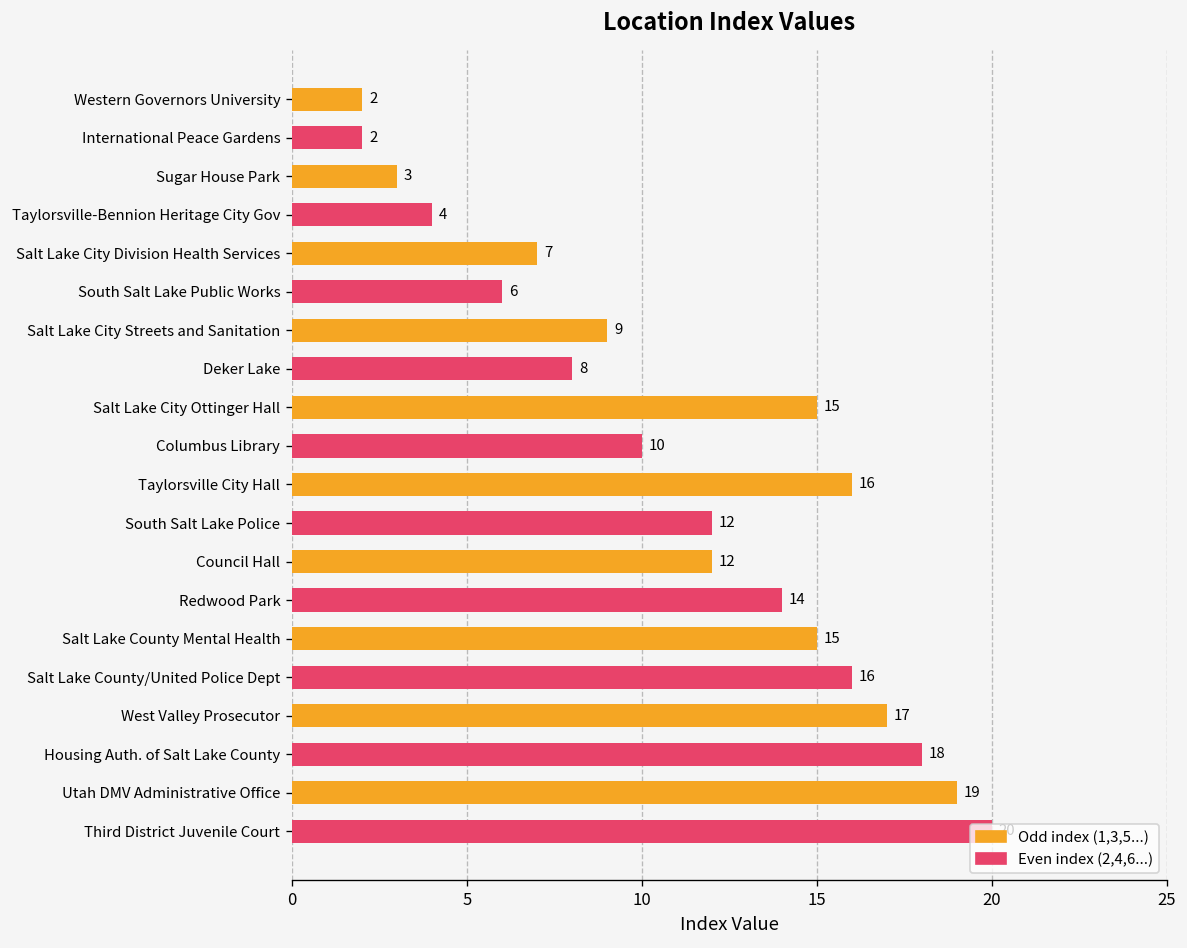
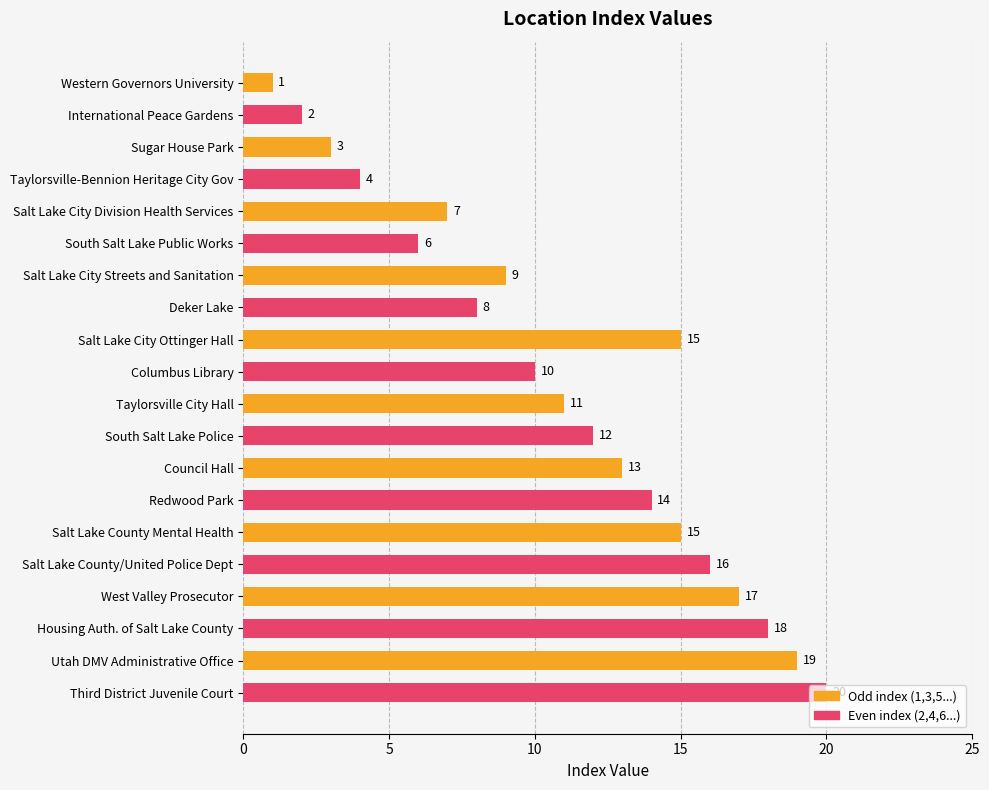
Western Governors University: 2 -> 1
Taylorsville City Hall: 16 -> 11
Council Hall: 12 -> 13
